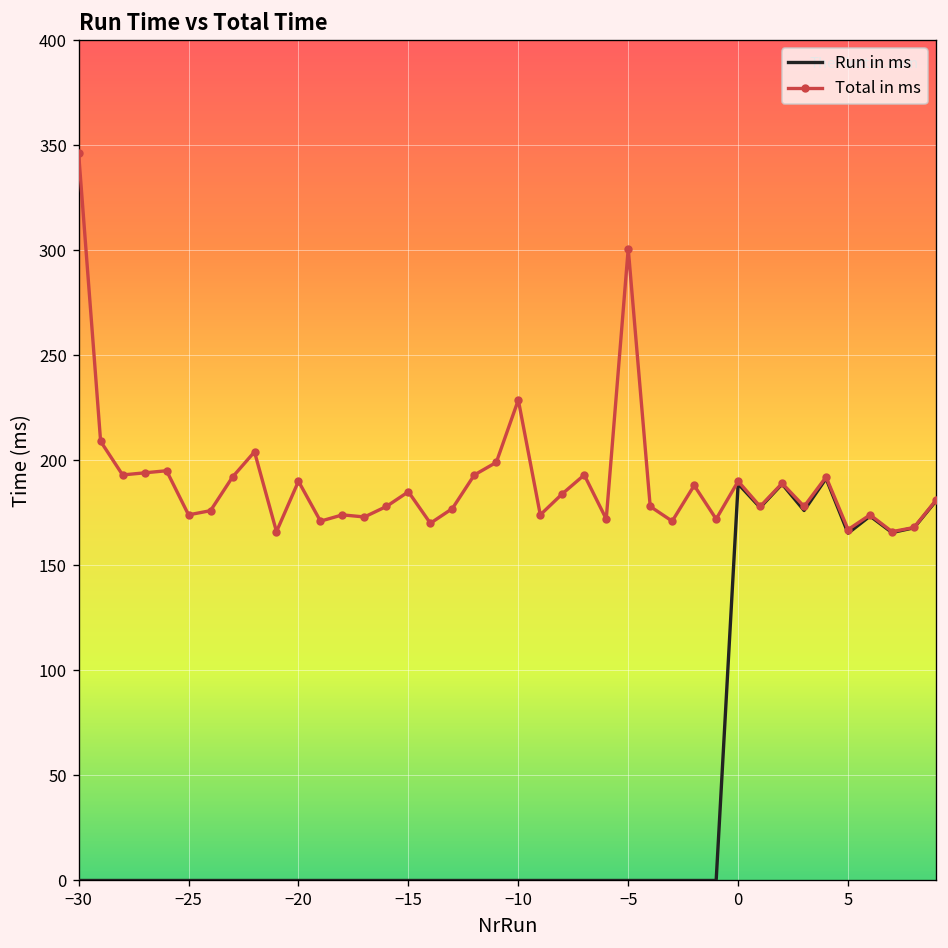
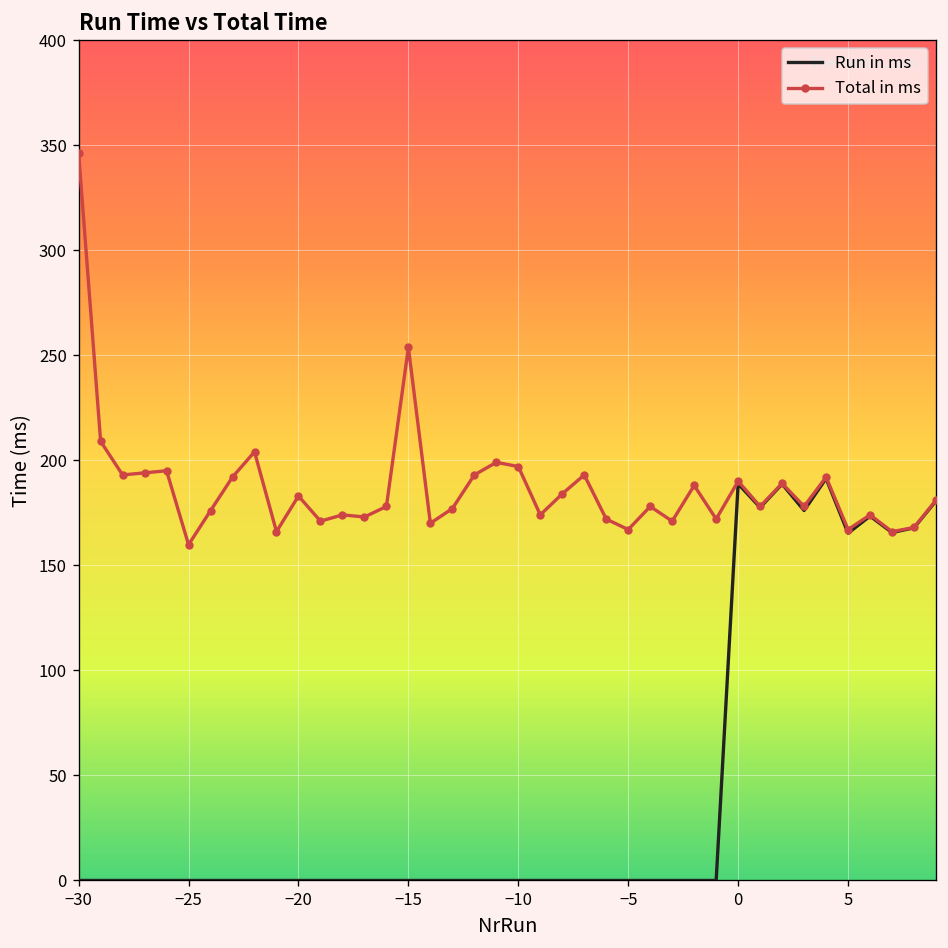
Total in ms, −25: 174 -> 160
Total in ms, −20: 190 -> 183
Total in ms, −15: 185 -> 254
Total in ms, −10: 229 -> 197
Total in ms, −5: 301 -> 167
